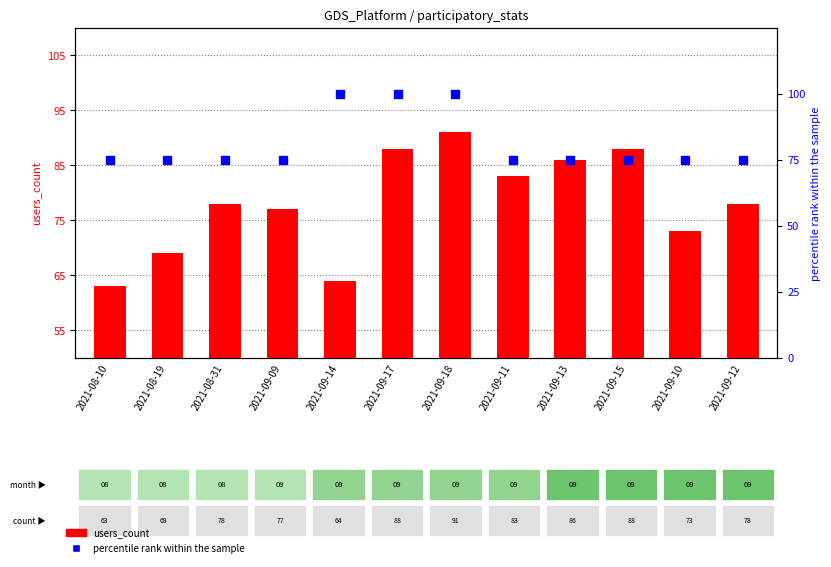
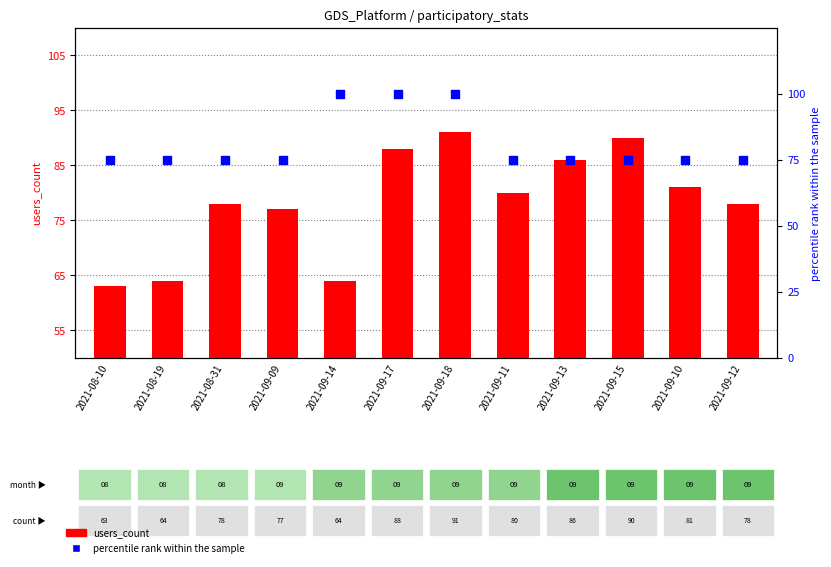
users_count, 2021-08-19: 69 -> 64
users_count, 2021-09-11: 83 -> 80
users_count, 2021-09-15: 88 -> 90
users_count, 2021-09-10: 73 -> 81
